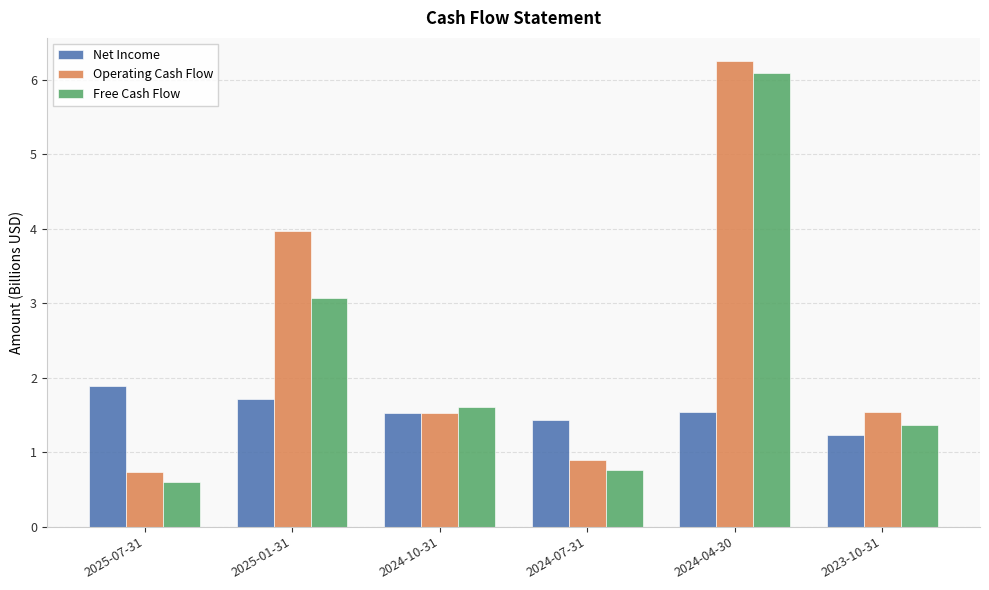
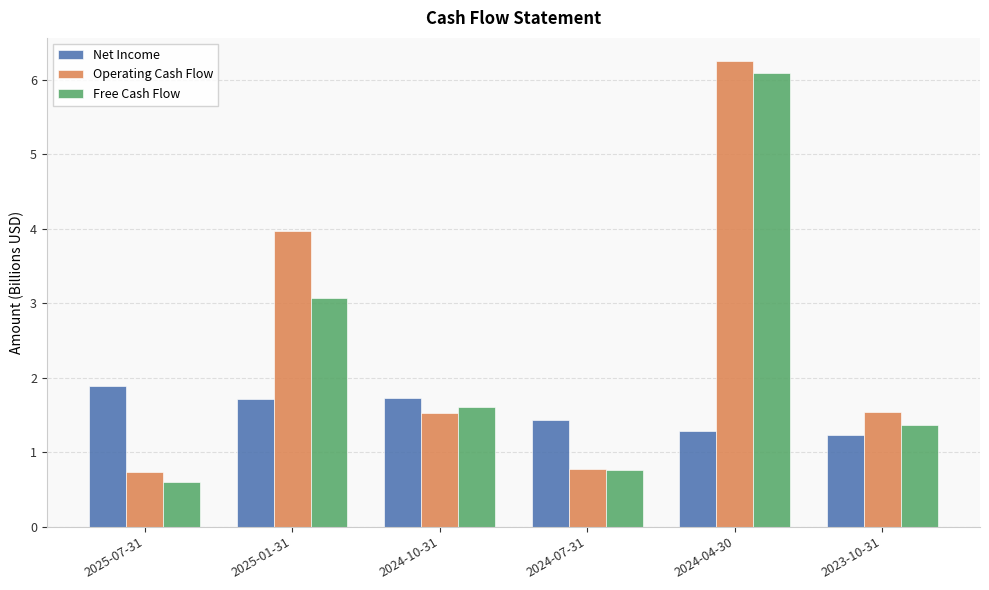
Net Income, 2024-10-31: 1.5 -> 1.7
Operating Cash Flow, 2024-07-31: 0.9 -> 0.8
Net Income, 2024-04-30: 1.5 -> 1.3
